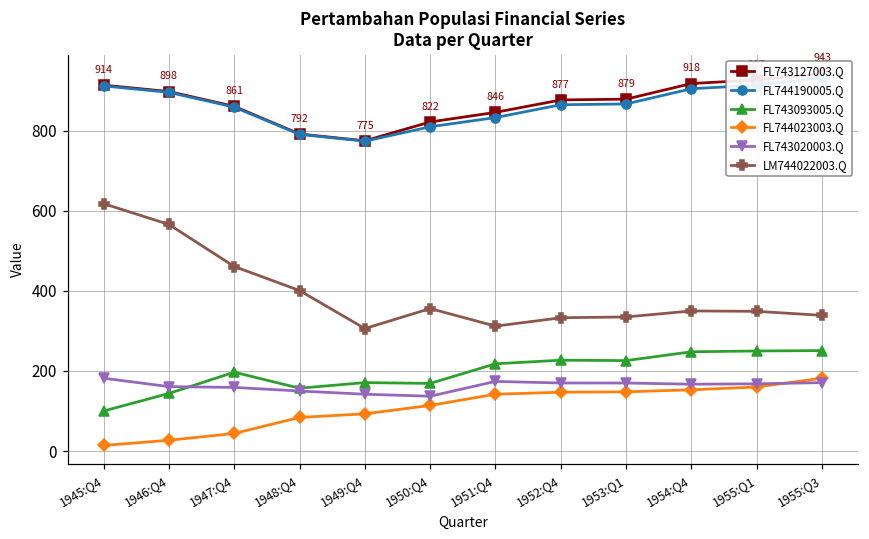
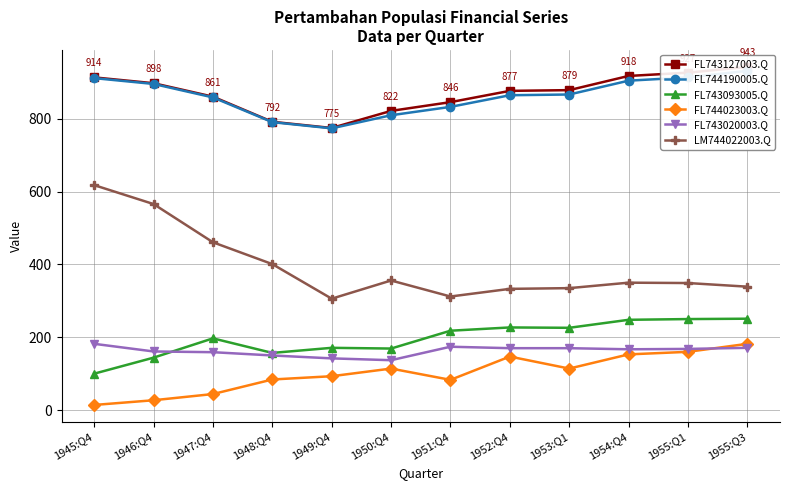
FL744023003.Q, 1951:Q4: 140 -> 80
FL744023003.Q, 1953:Q1: 150 -> 110
